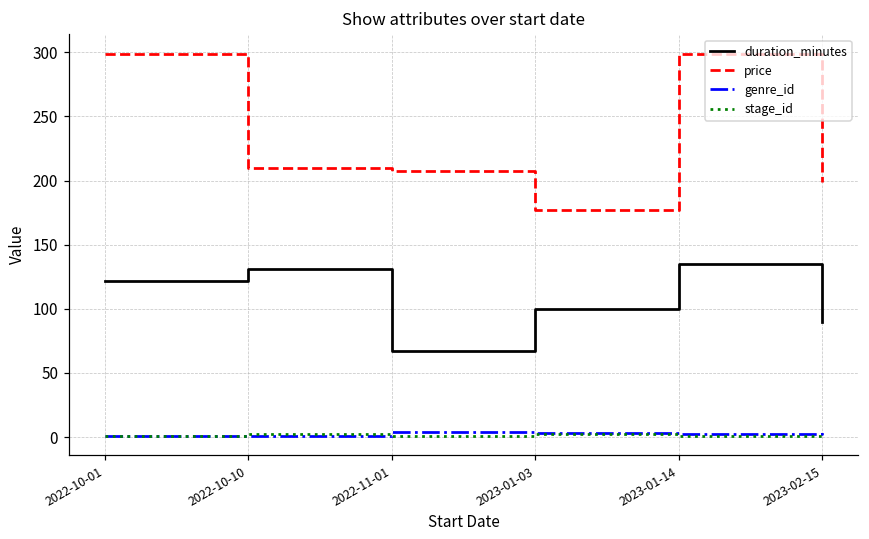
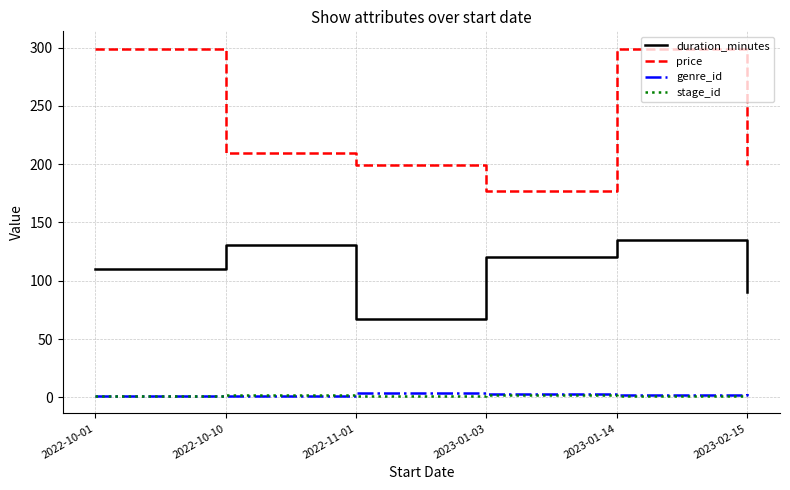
duration_minutes, 2022-10-01: 122 -> 110
price, 2022-11-01: 207 -> 199
duration_minutes, 2023-01-03: 100 -> 120
